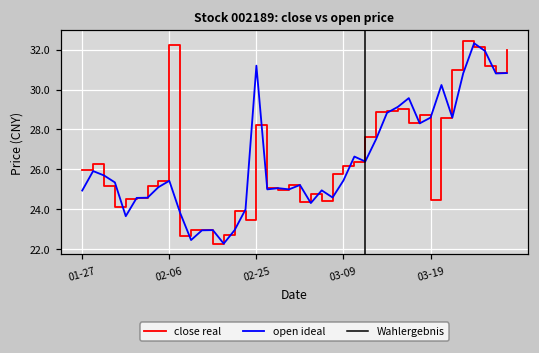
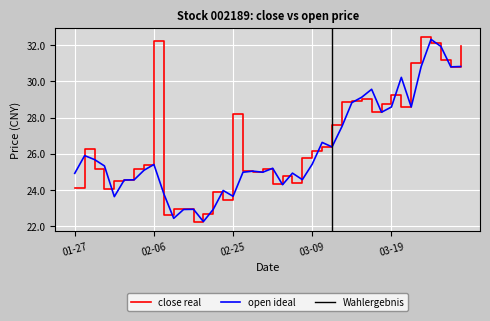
close real, 01-27: 26.0 -> 24.1
open ideal, 02-25: 31.2 -> 23.7
close real, 03-19: 24.5 -> 29.2
